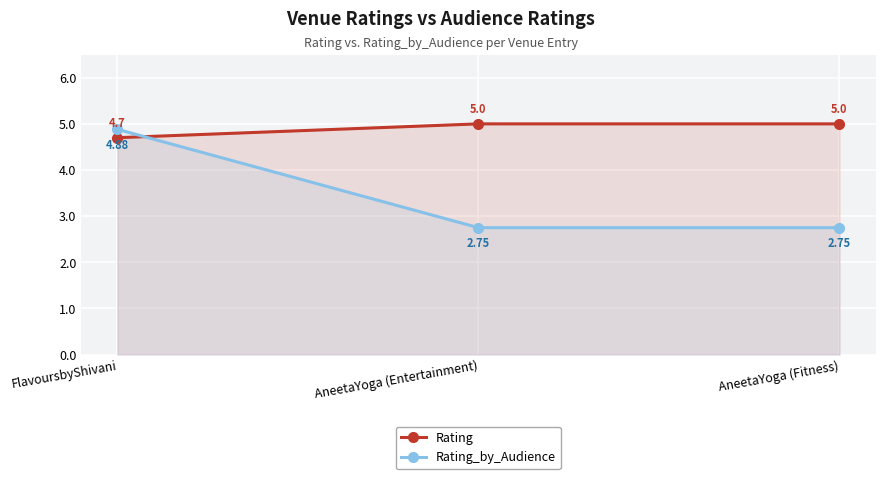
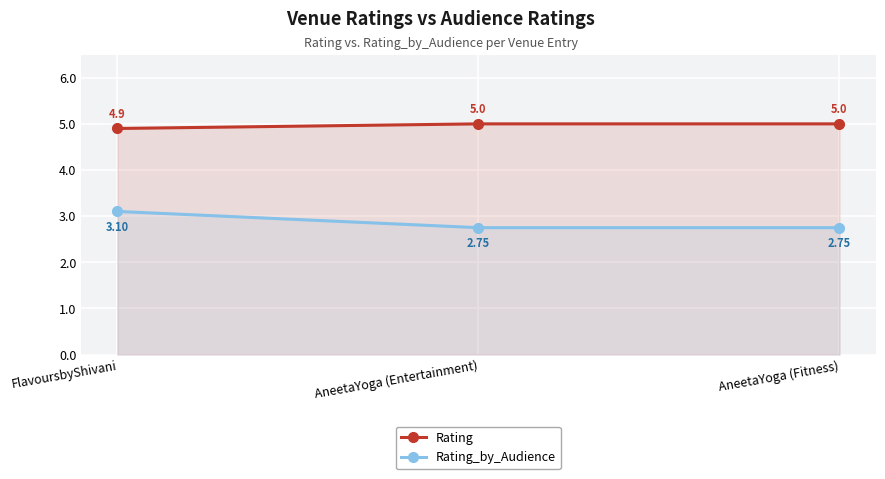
Rating, FlavoursbyShivani: 4.7 -> 4.9
Rating_by_Audience, FlavoursbyShivani: 4.88 -> 3.10
